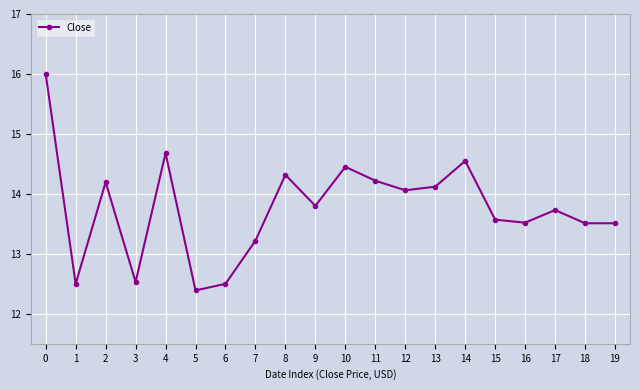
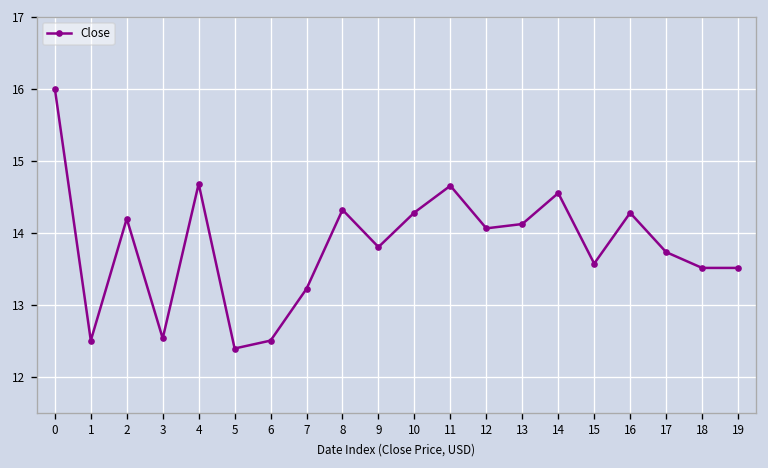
10: 14.5 -> 14.3
11: 14.2 -> 14.7
16: 13.5 -> 14.3
